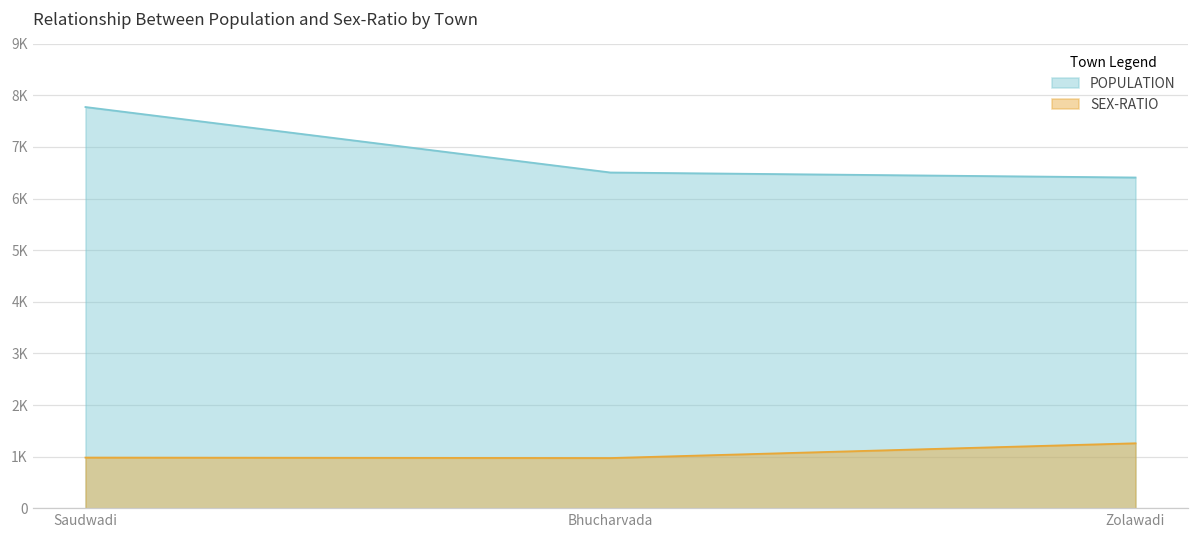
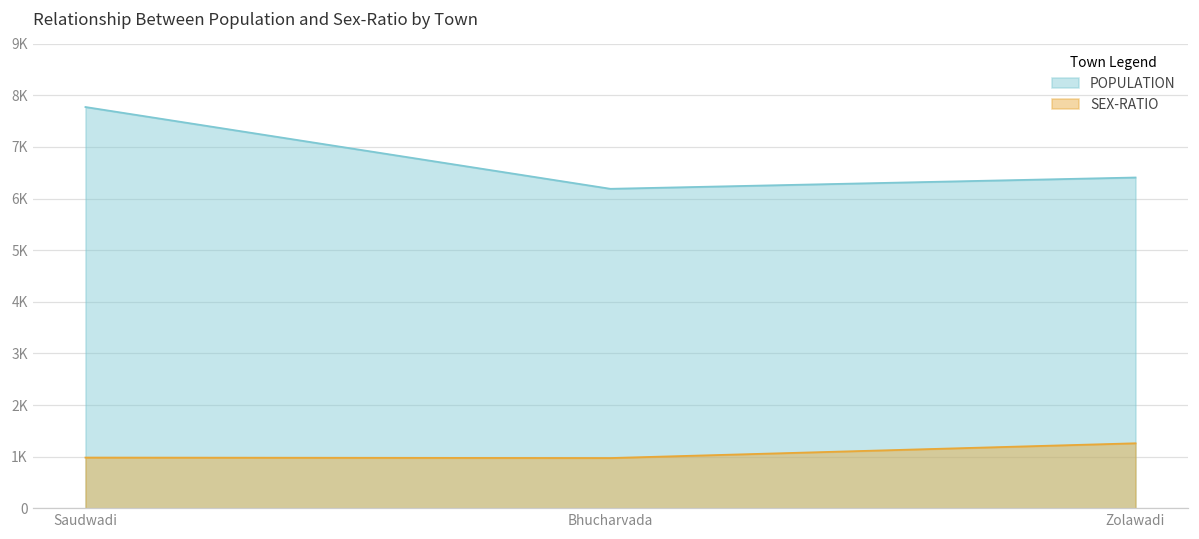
POPULATION, Bhucharvada: 6500 -> 6200
